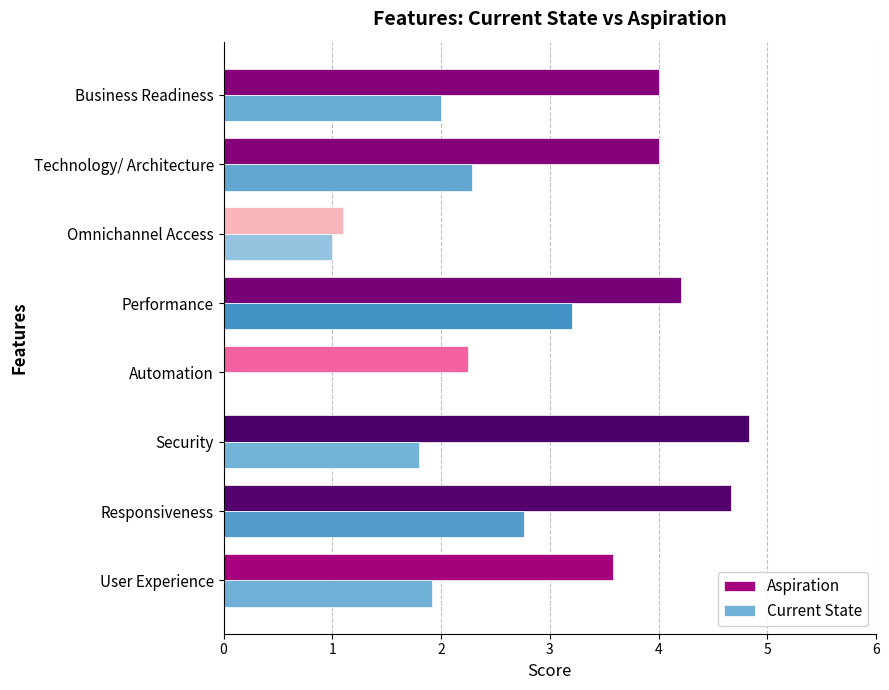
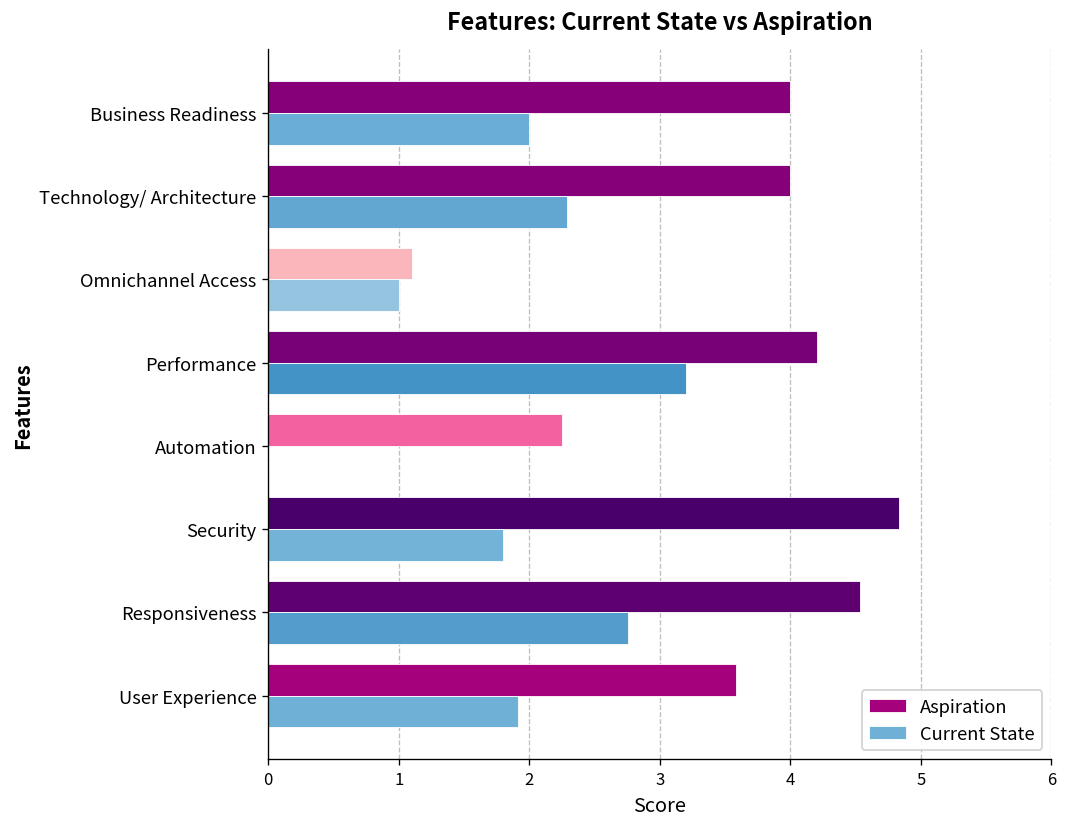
Aspiration, Responsiveness: 4.67 -> 4.53
